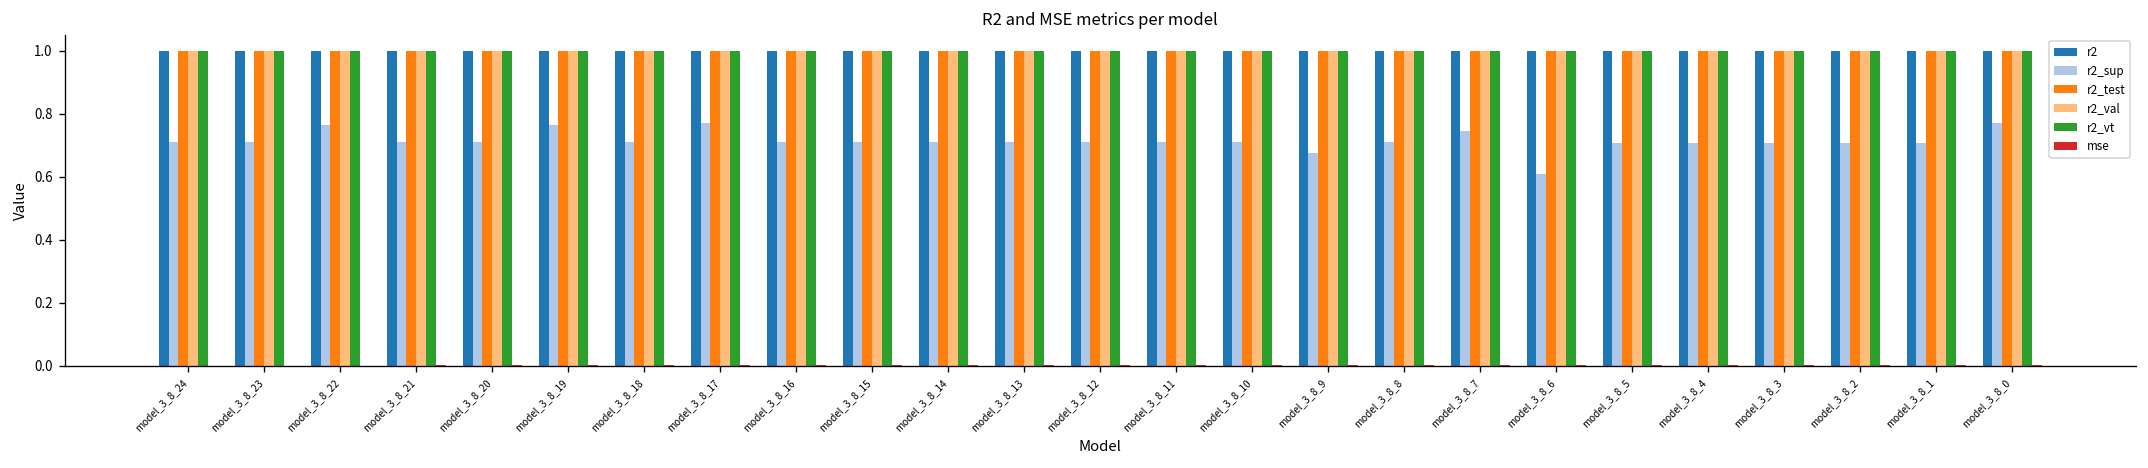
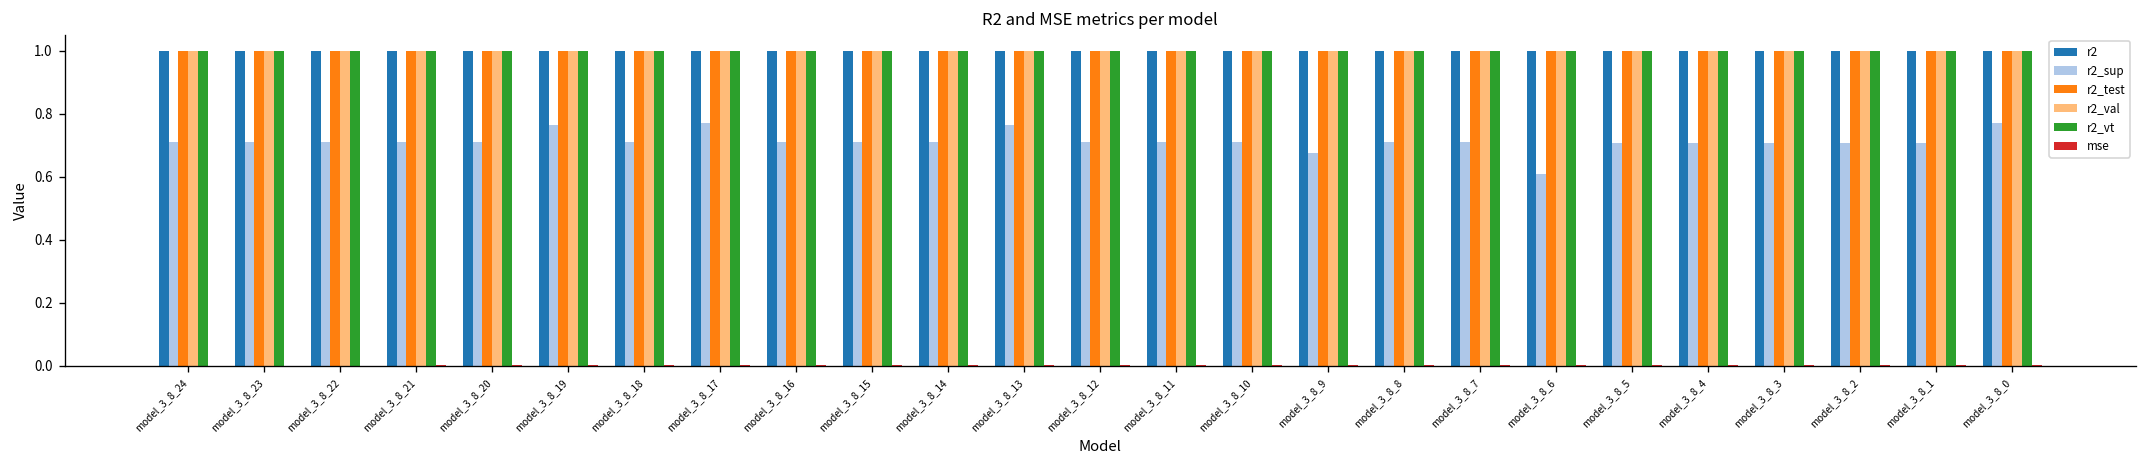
r2_sup, model_3_8_22: 0.76 -> 0.71
r2_sup, model_3_8_13: 0.71 -> 0.76
r2_sup, model_3_8_7: 0.75 -> 0.71
